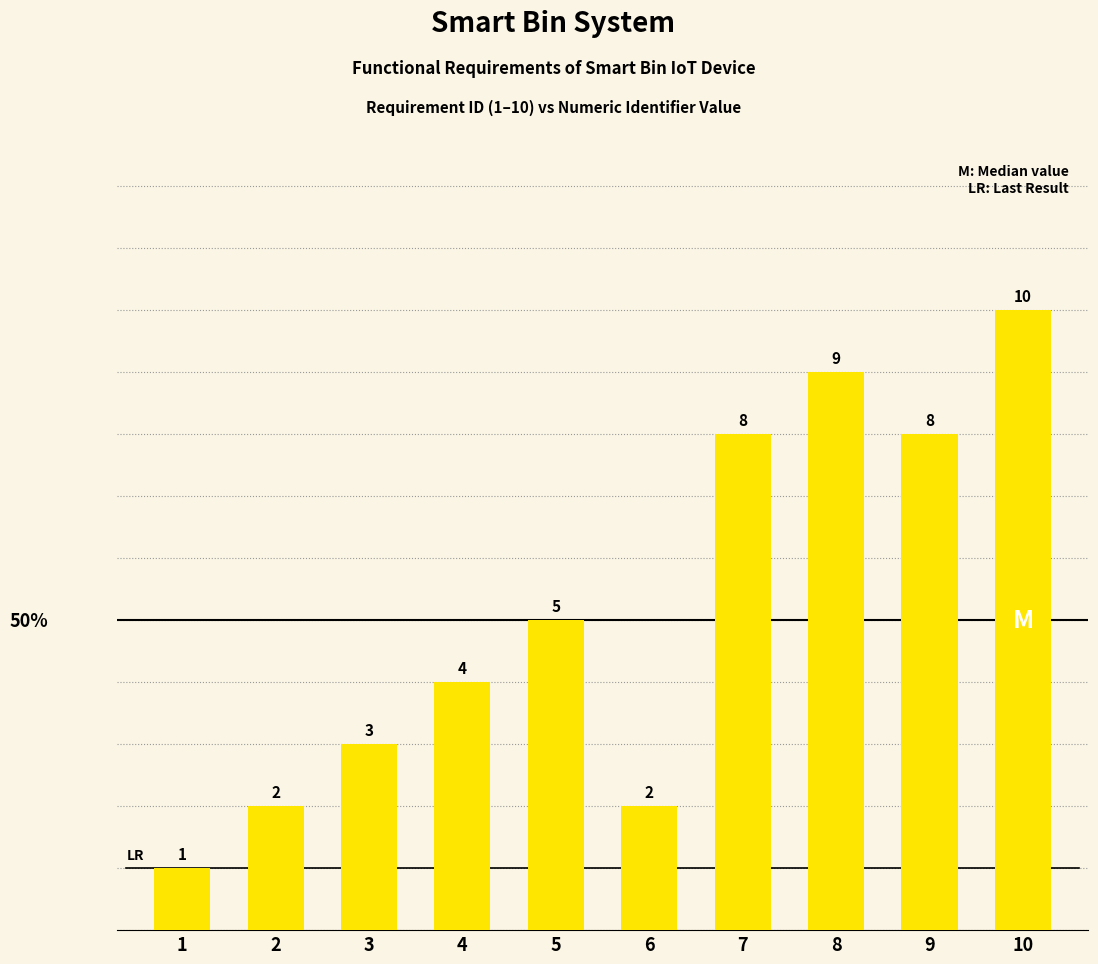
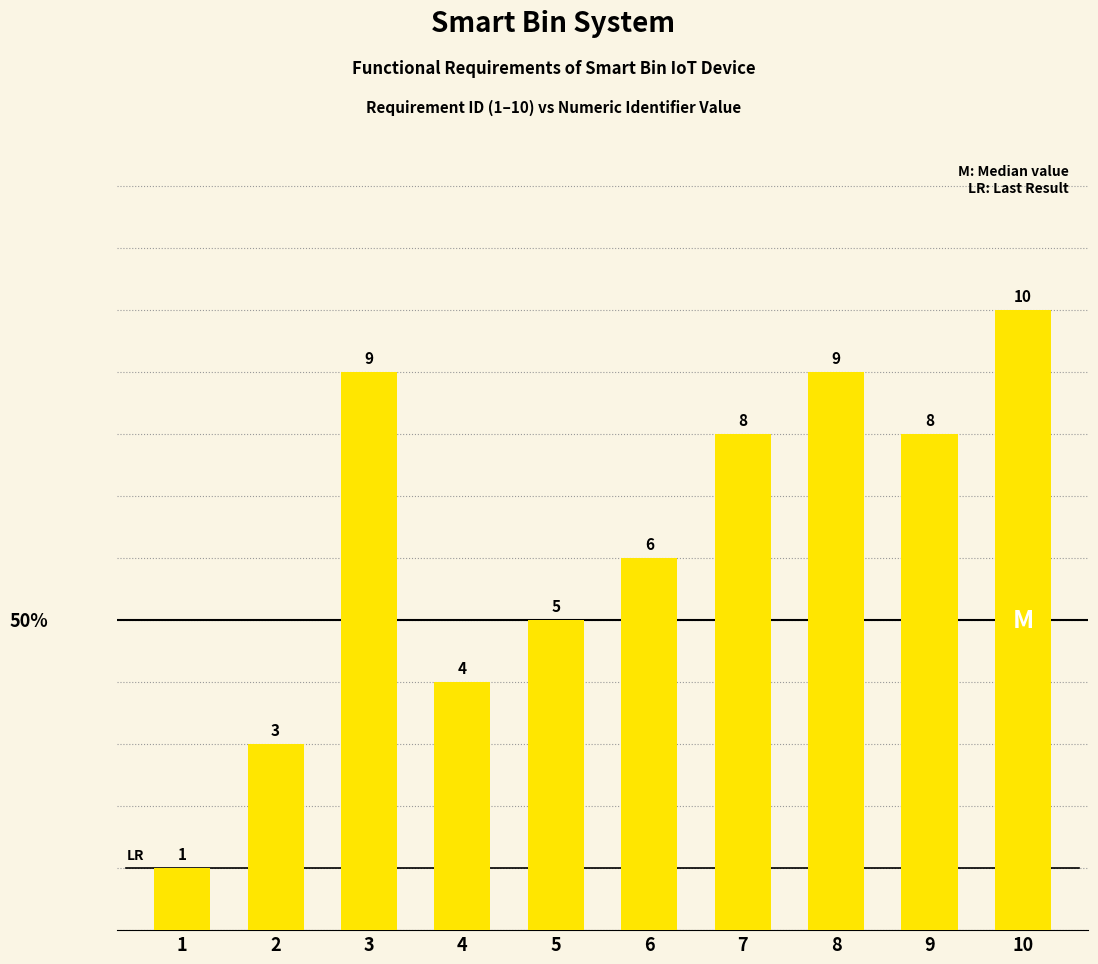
2: 2 -> 3
3: 3 -> 9
6: 2 -> 6
